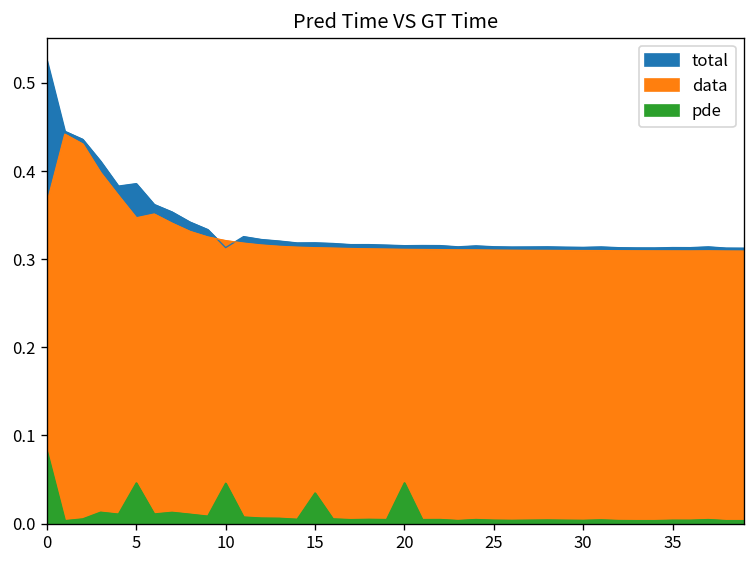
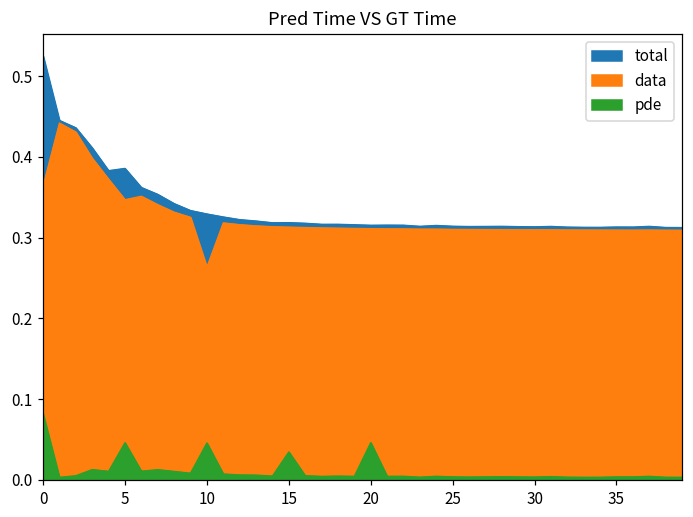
total, 10: 0.31 -> 0.33
data, 10: 0.32 -> 0.26
